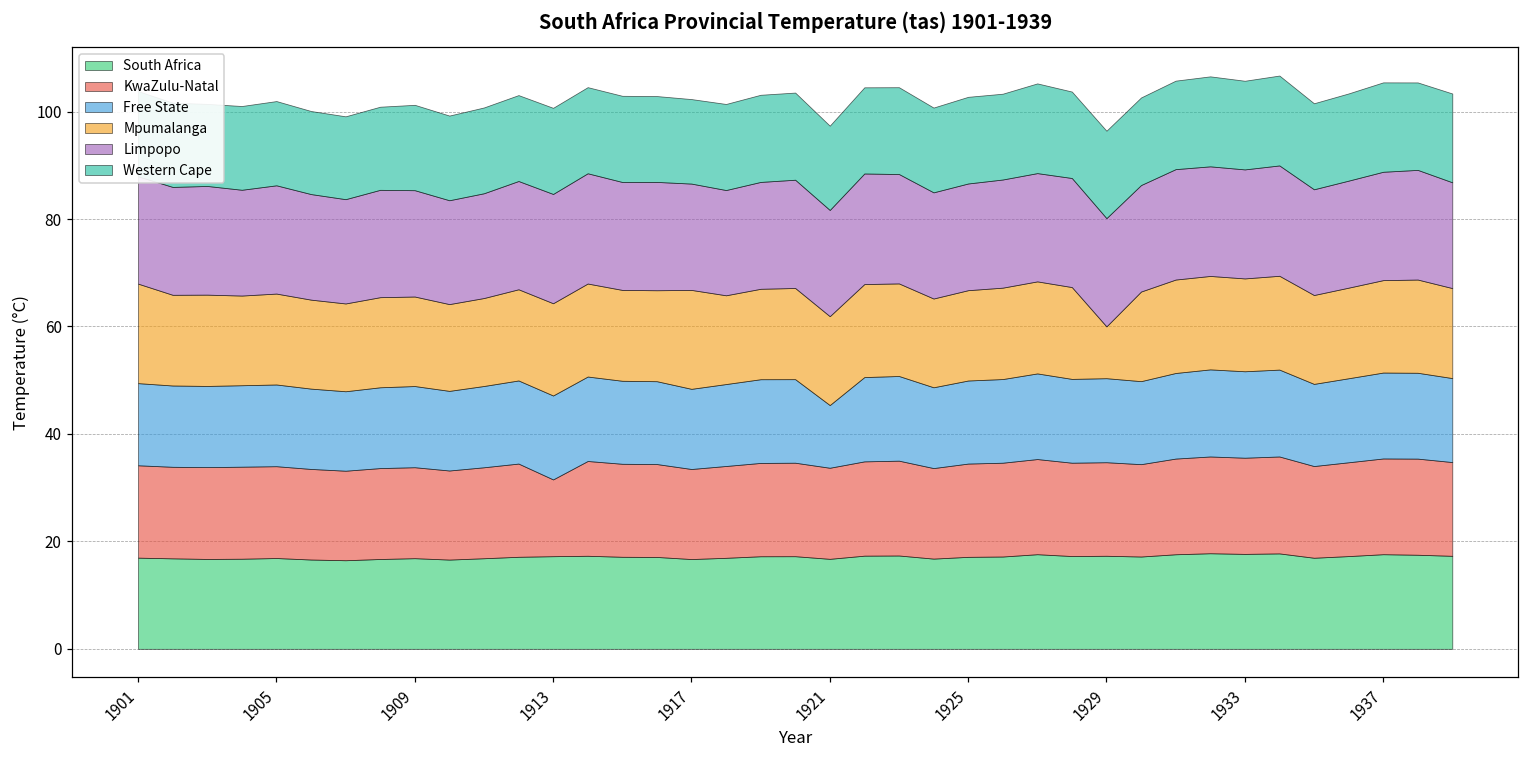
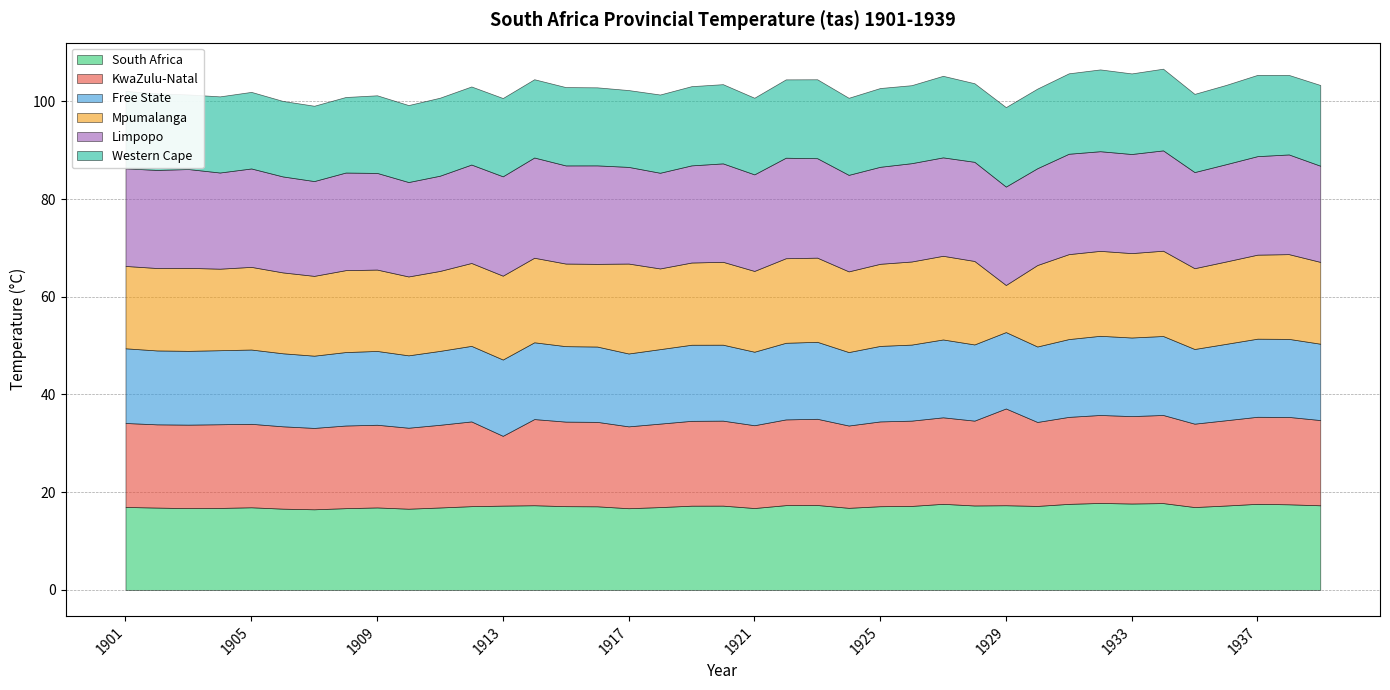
Mpumalanga, 1901: 19 -> 17
Free State, 1921: 12 -> 15
KwaZulu-Natal, 1929: 17 -> 20
